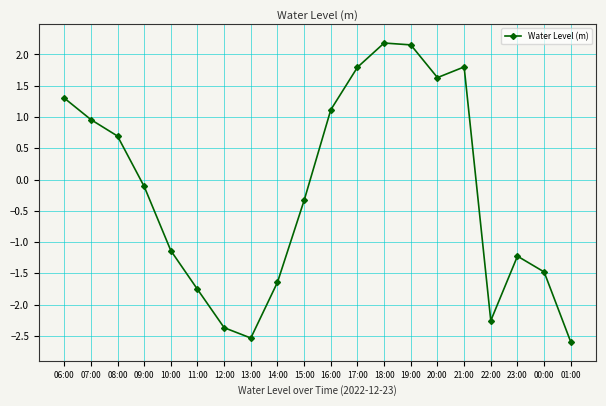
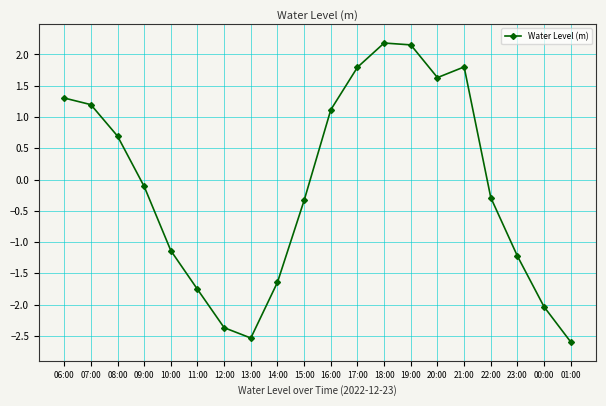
07:00: 1.0 -> 1.2
22:00: -2.3 -> -0.3
00:00: -1.5 -> -2.0
